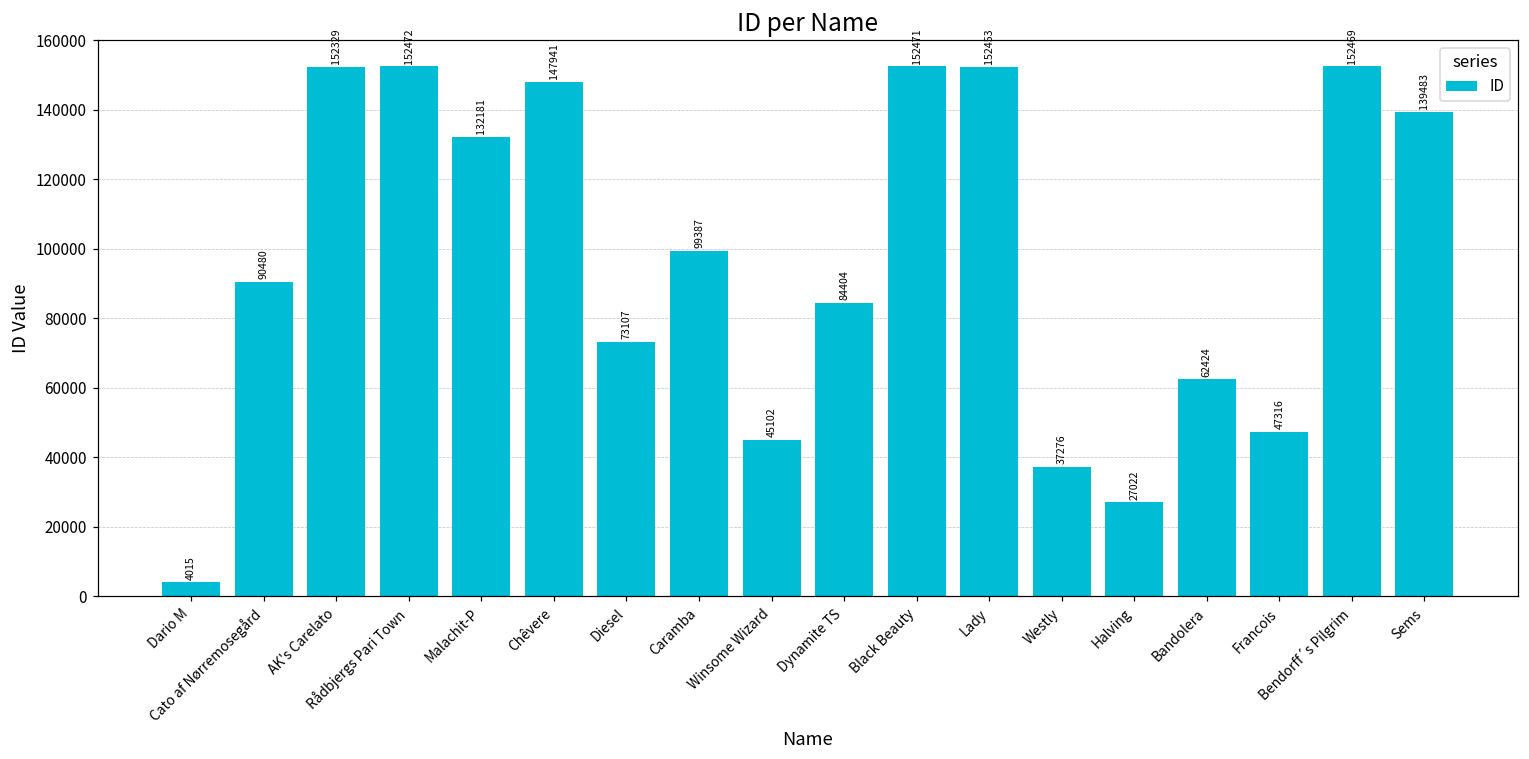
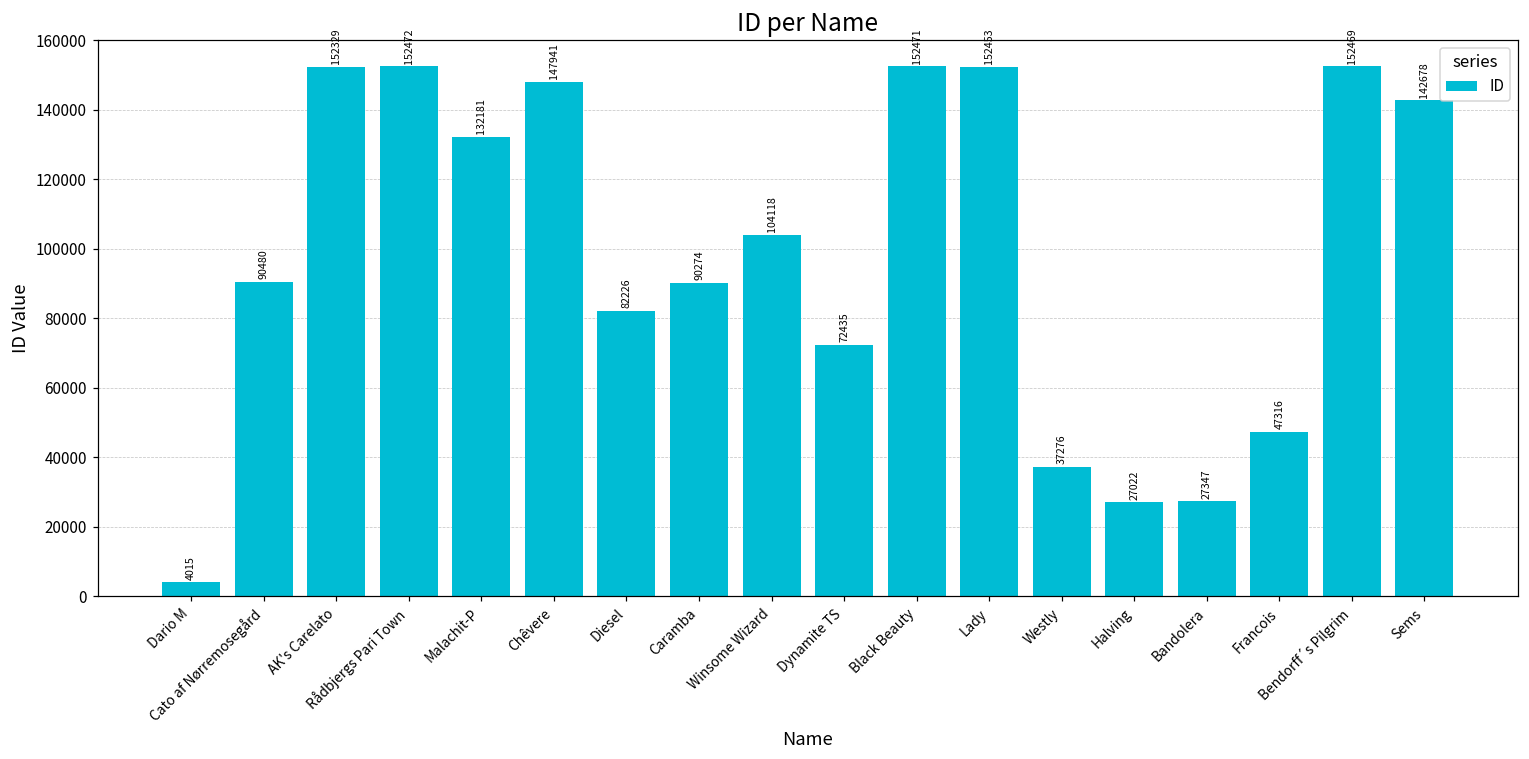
Diesel: 73107 -> 82226
Caramba: 99387 -> 90274
Winsome Wizard: 45102 -> 104118
Dynamite TS: 84404 -> 72435
Bandolera: 62424 -> 27347
Sems: 139483 -> 142678
